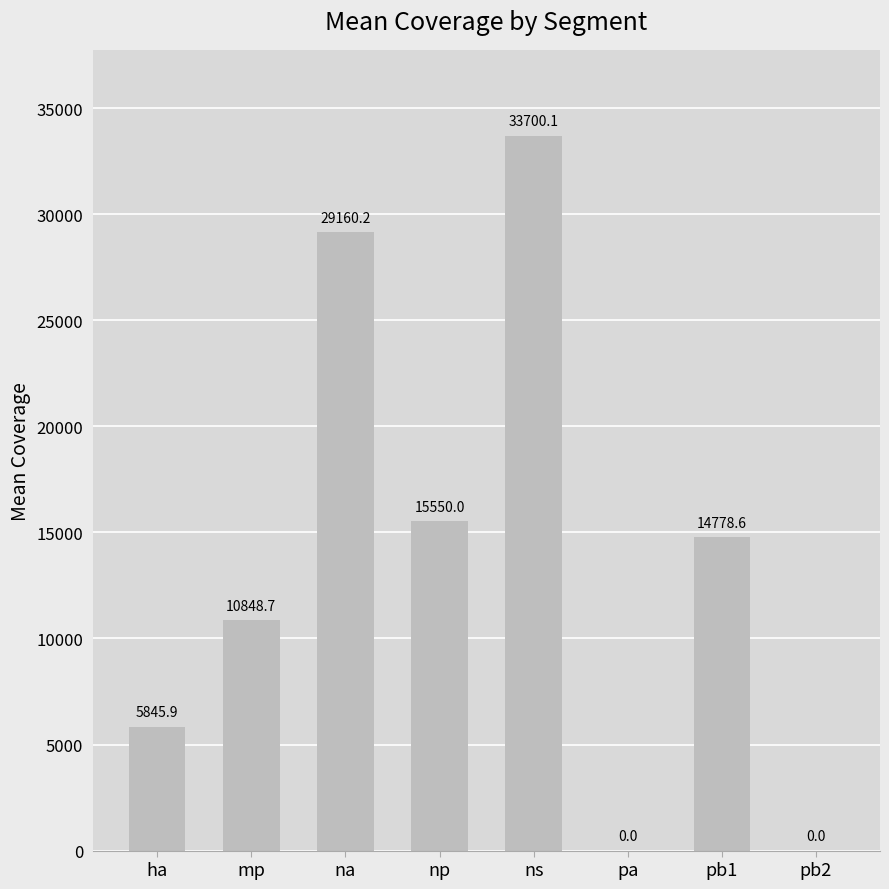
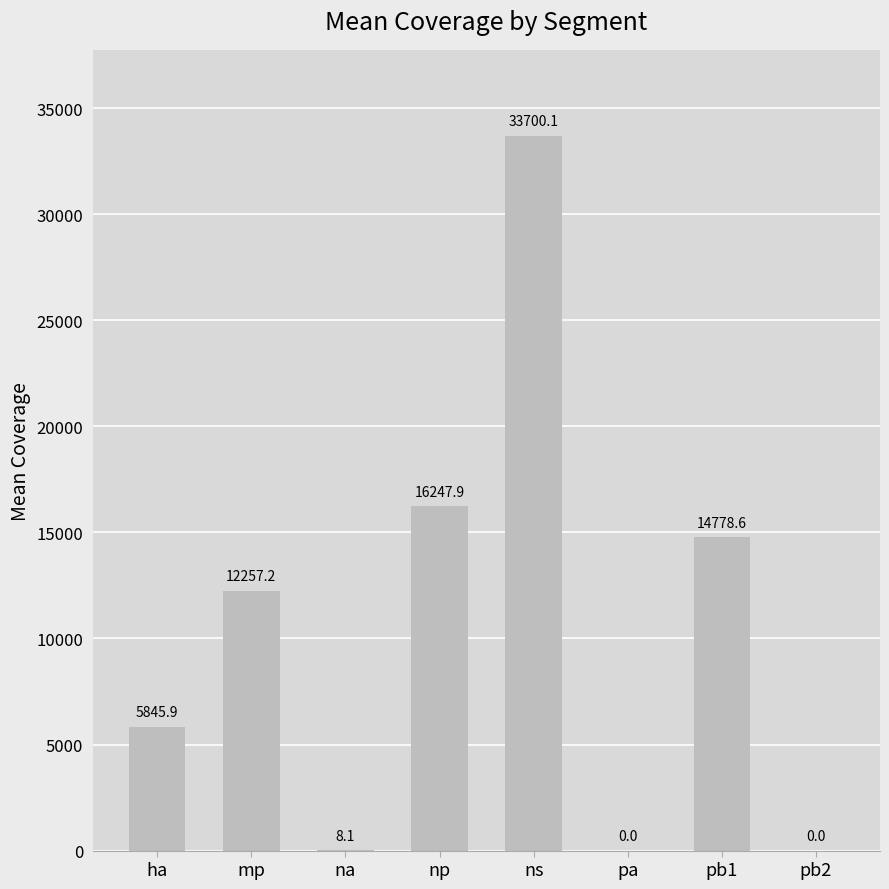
mp: 10848.7 -> 12257.2
na: 29160.2 -> 8.1
np: 15550.0 -> 16247.9
